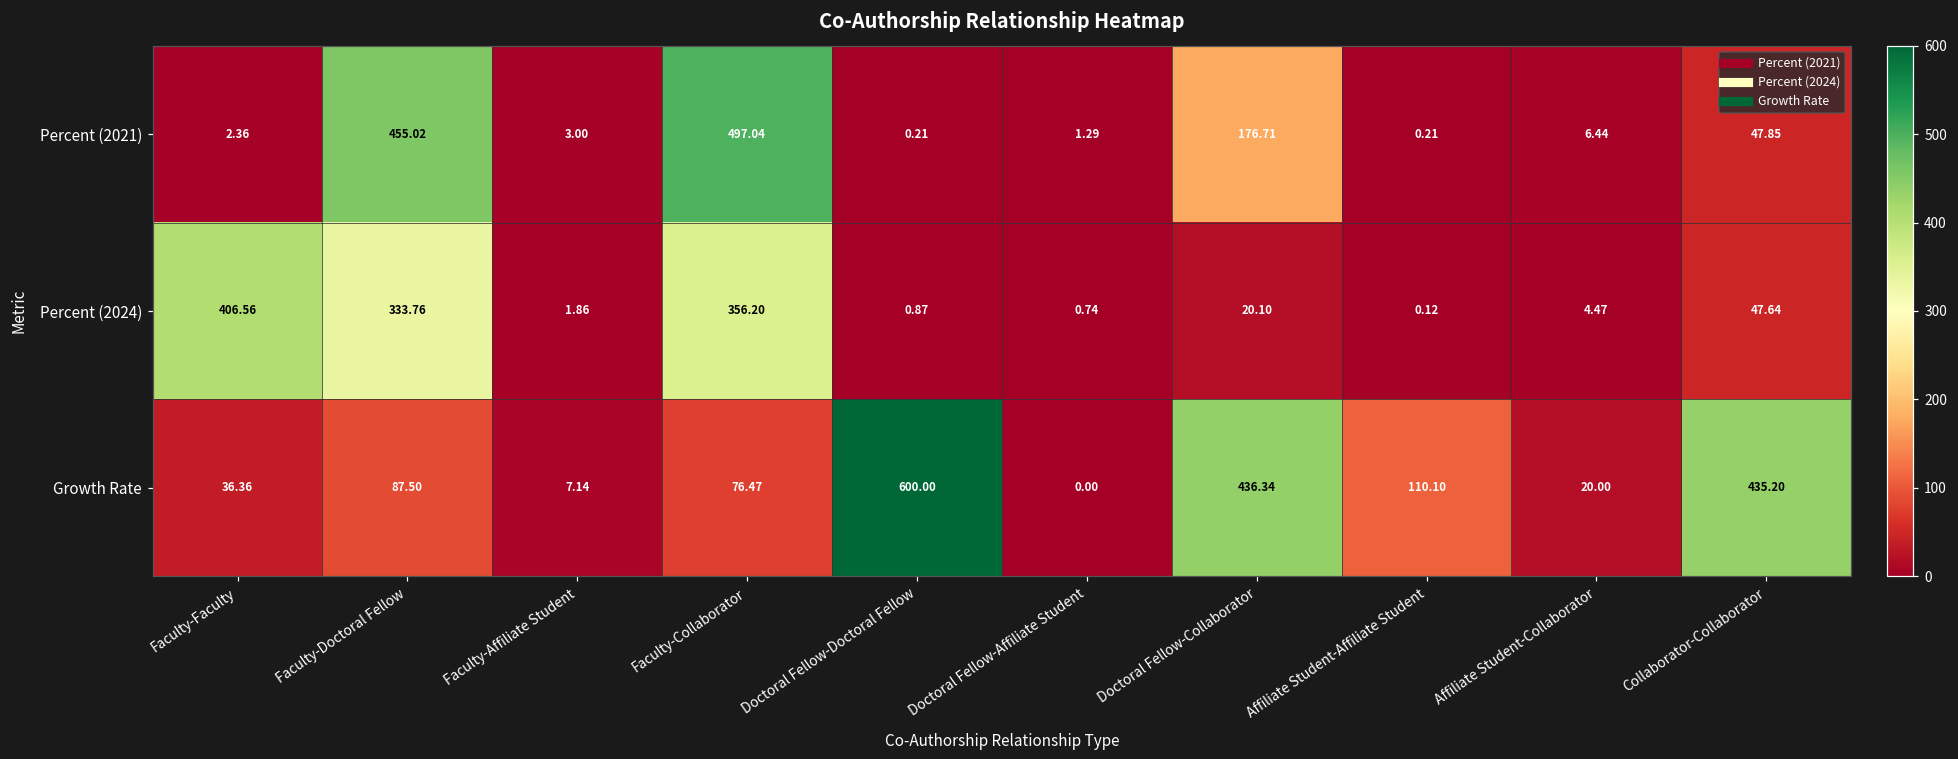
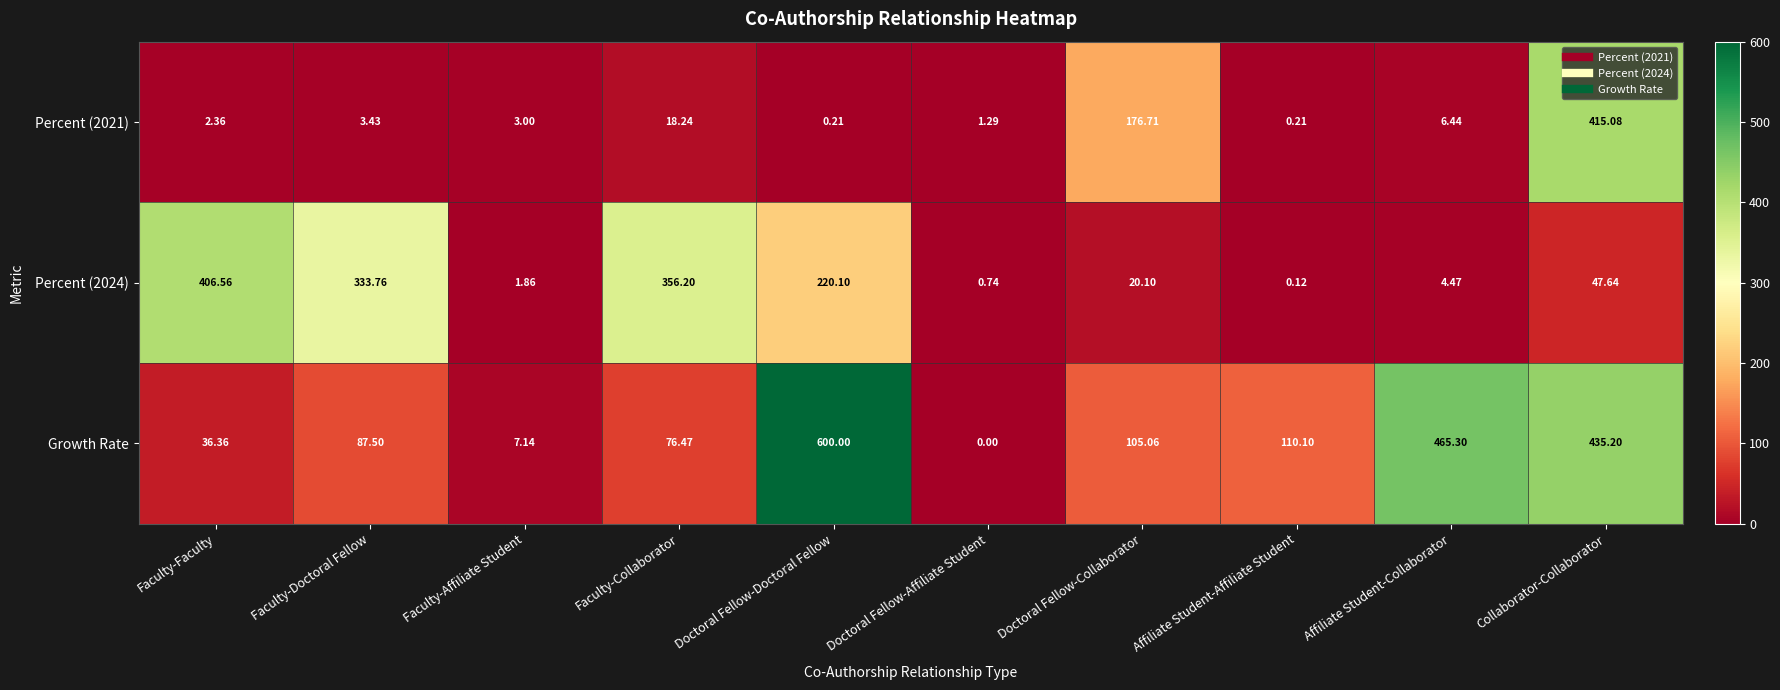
Percent (2021), Faculty-Doctoral Fellow: 455.02 -> 3.43
Percent (2021), Faculty-Collaborator: 497.04 -> 18.24
Percent (2021), Collaborator-Collaborator: 47.85 -> 415.08
Percent (2024), Doctoral Fellow-Doctoral Fellow: 0.87 -> 220.10
Growth Rate, Doctoral Fellow-Collaborator: 436.34 -> 105.06
Growth Rate, Affiliate Student-Collaborator: 20.00 -> 465.30
